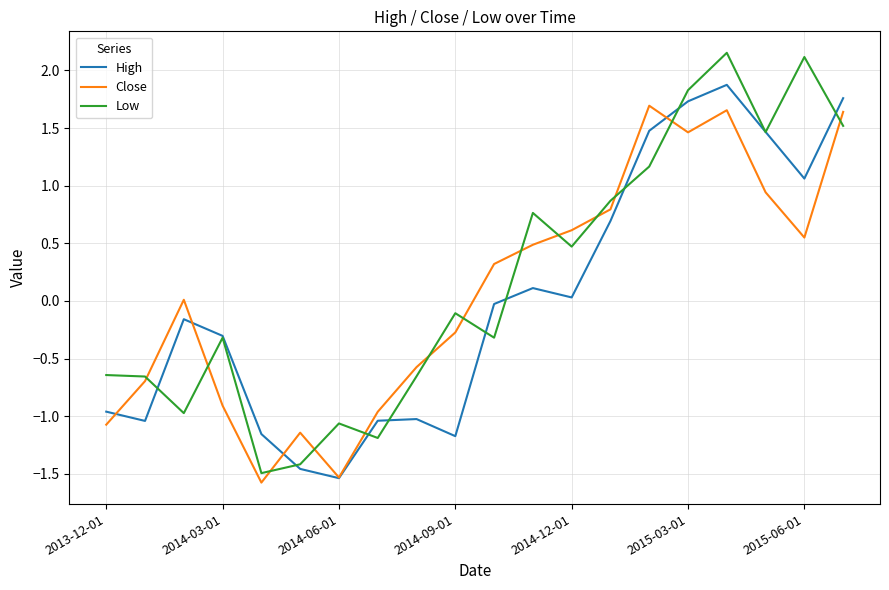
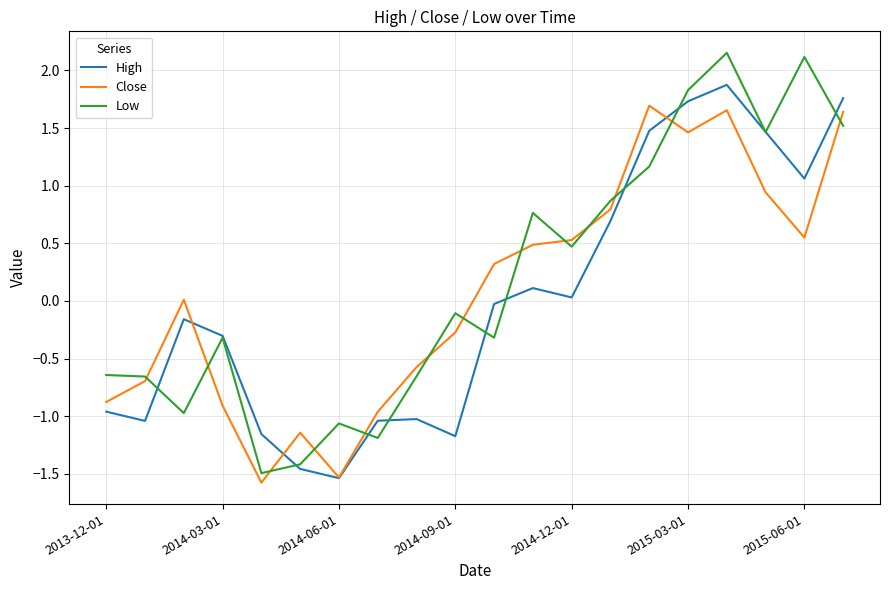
Close, 2013-12-01: -1.07 -> -0.88
Close, 2014-12-01: 0.61 -> 0.53
